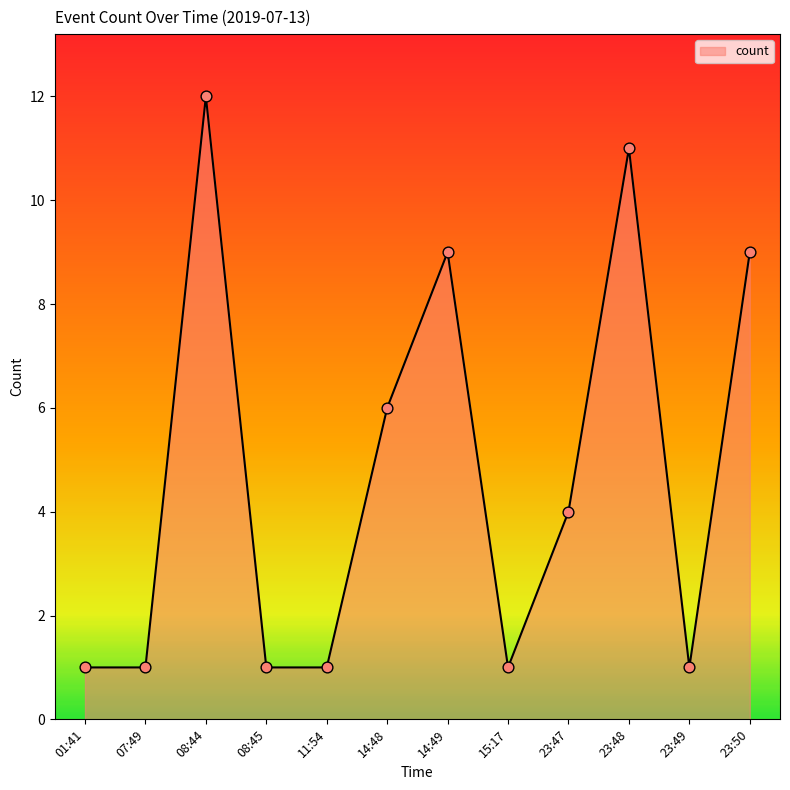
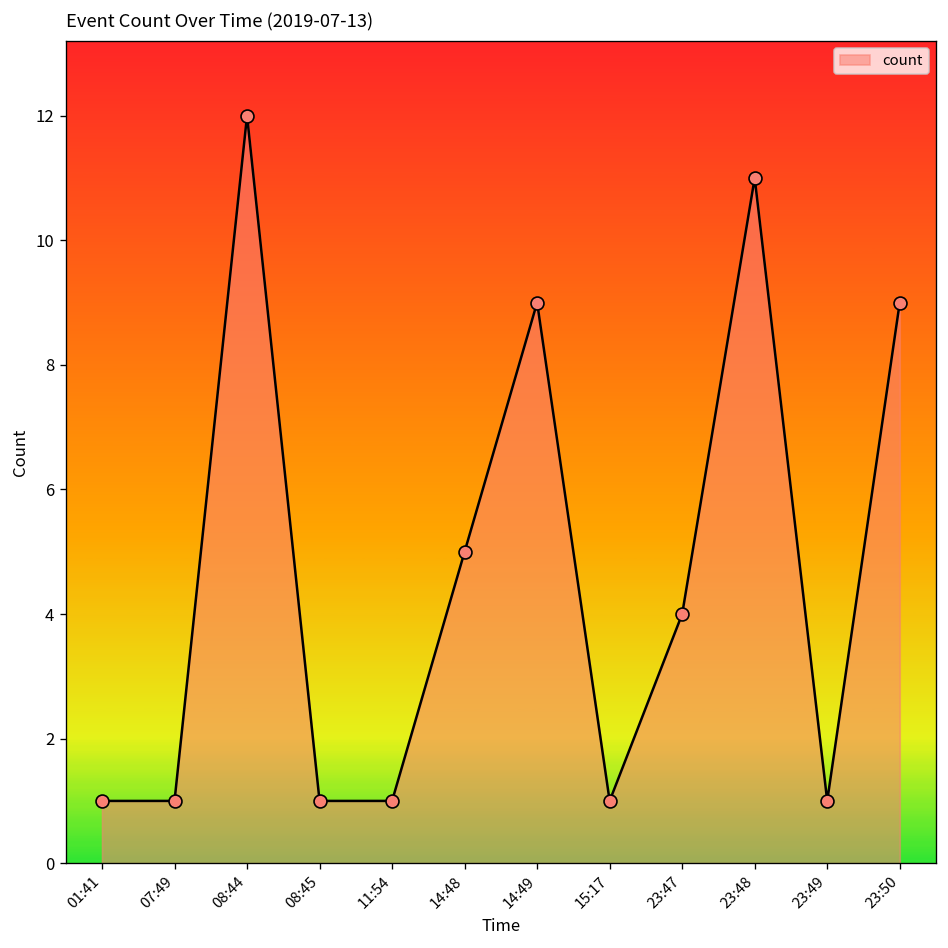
14:48: 6 -> 5
